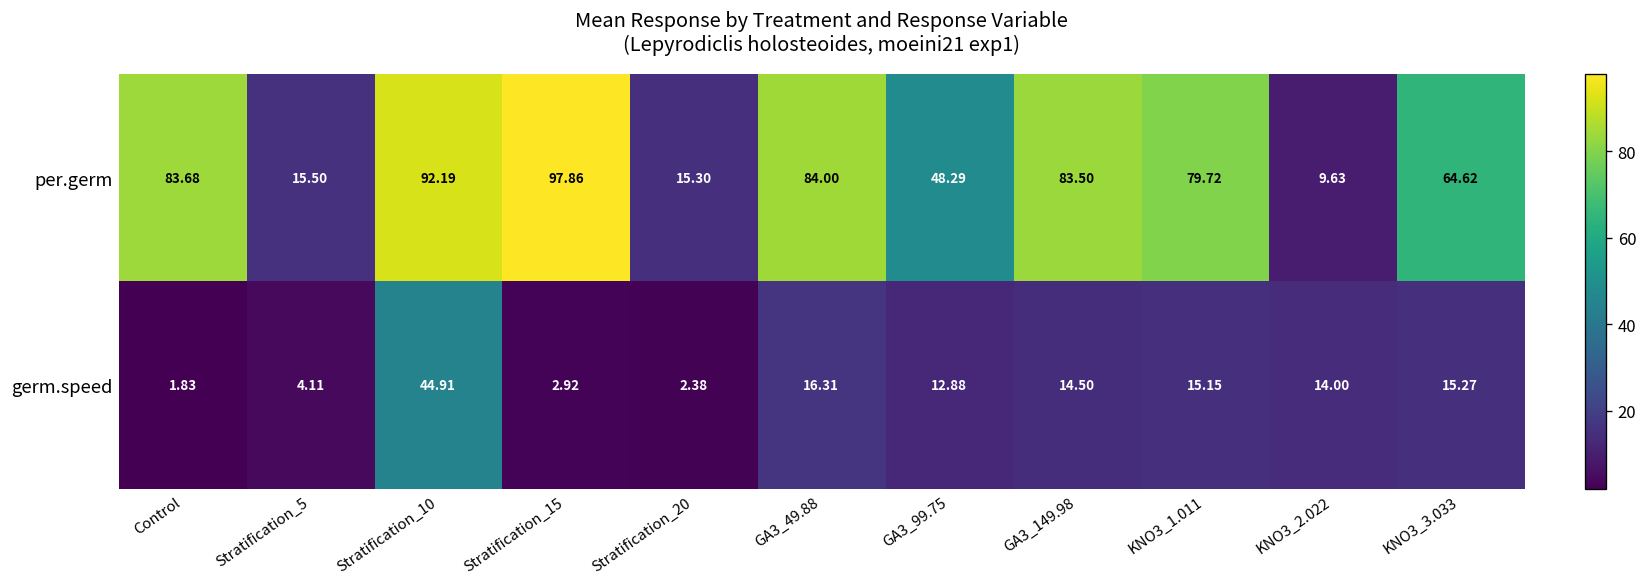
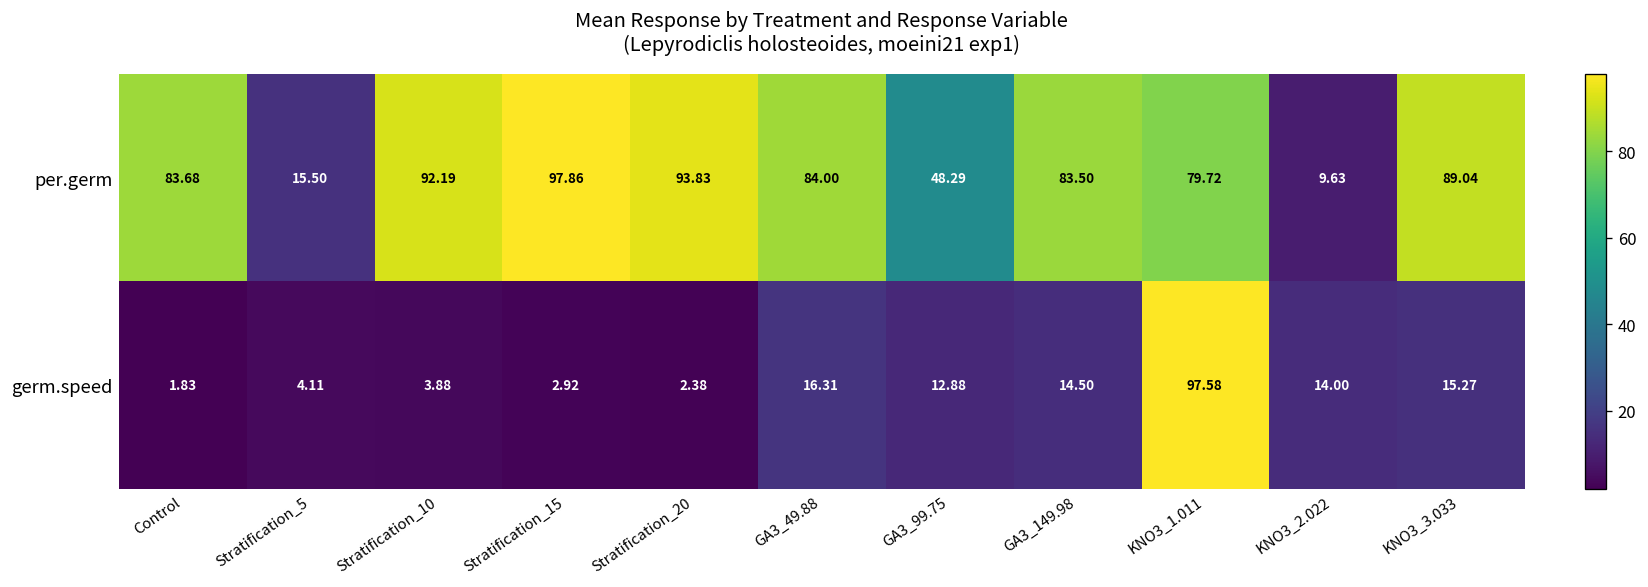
per.germ, Stratification_20: 15.30 -> 93.83
per.germ, KNO3_3.033: 64.62 -> 89.04
germ.speed, Stratification_10: 44.91 -> 3.88
germ.speed, KNO3_1.011: 15.15 -> 97.58
